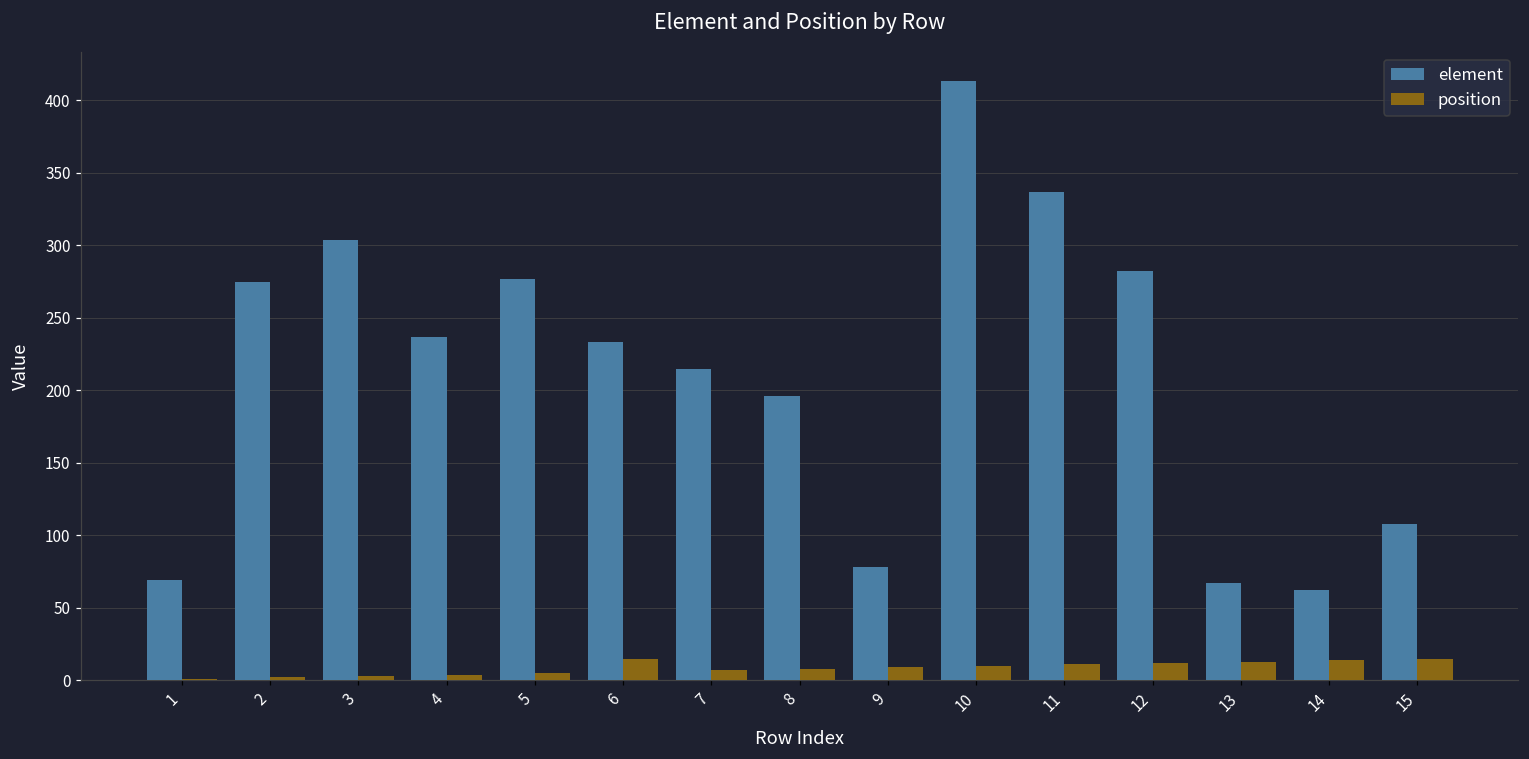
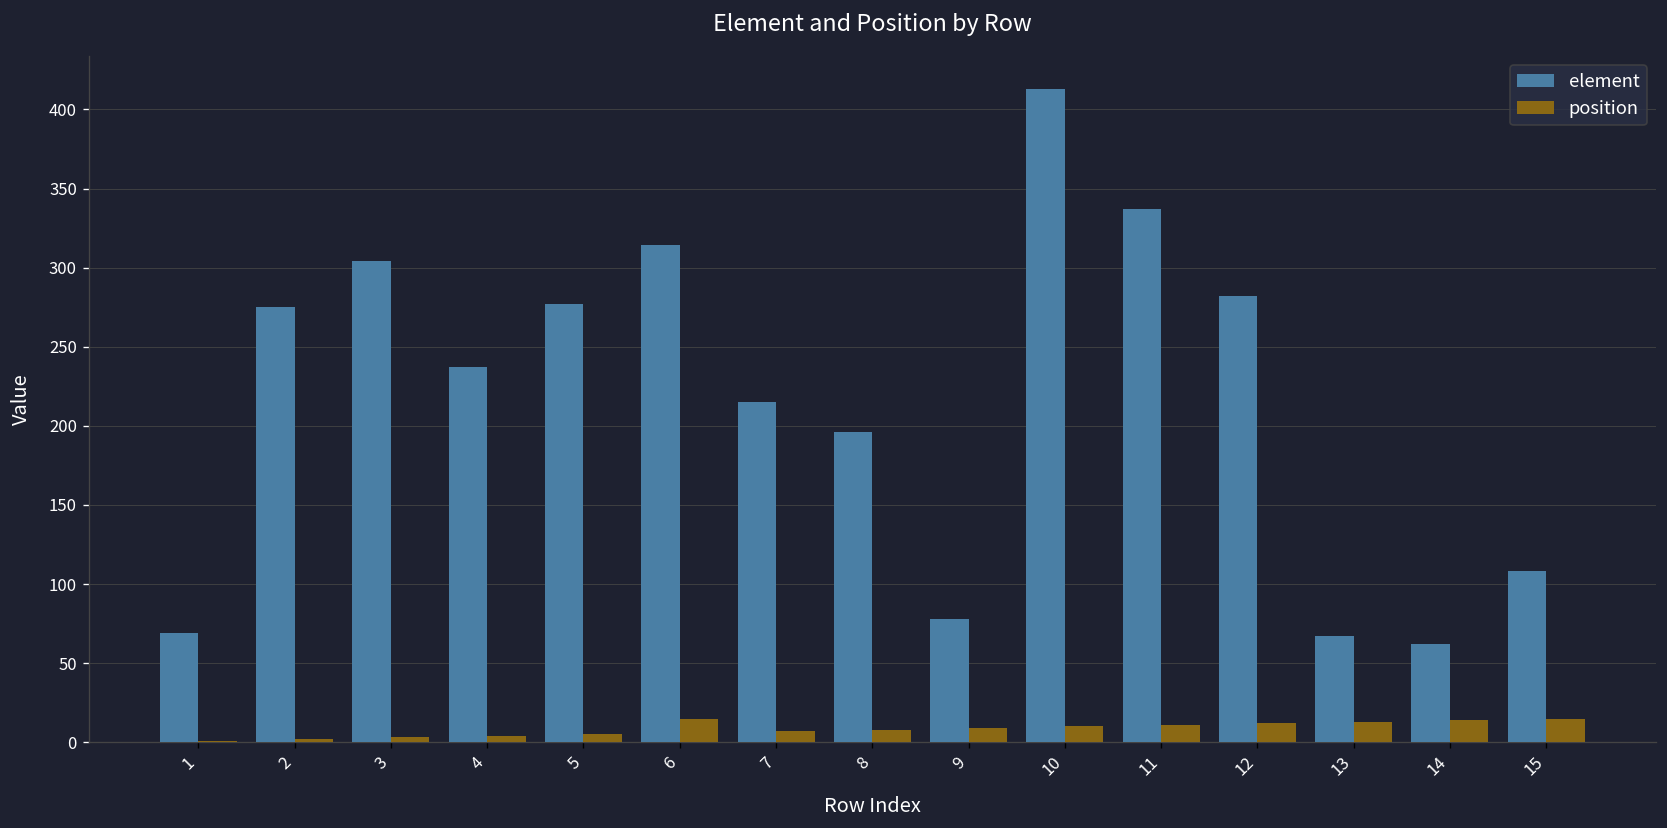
element, 6: 233 -> 314
